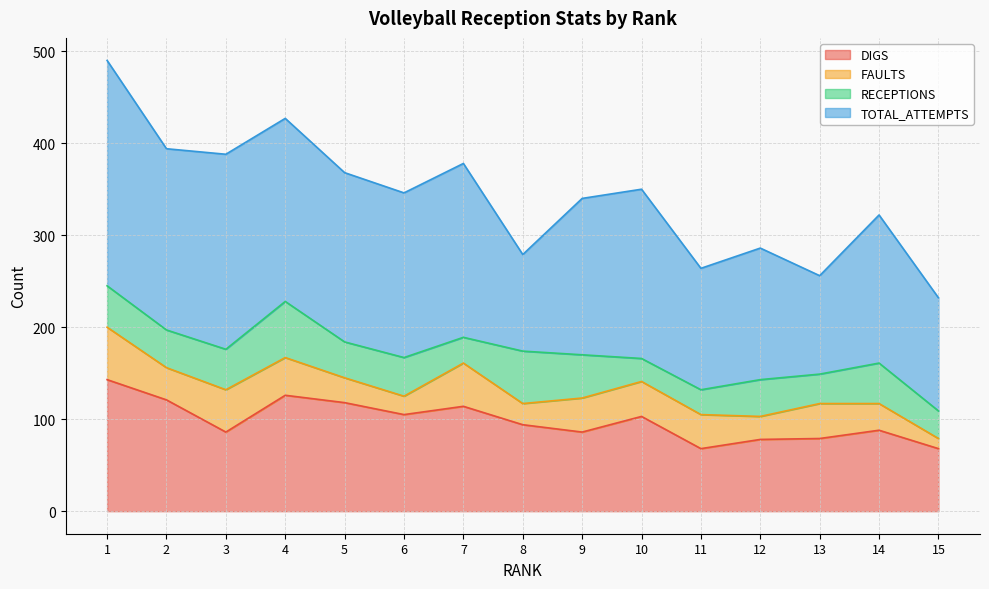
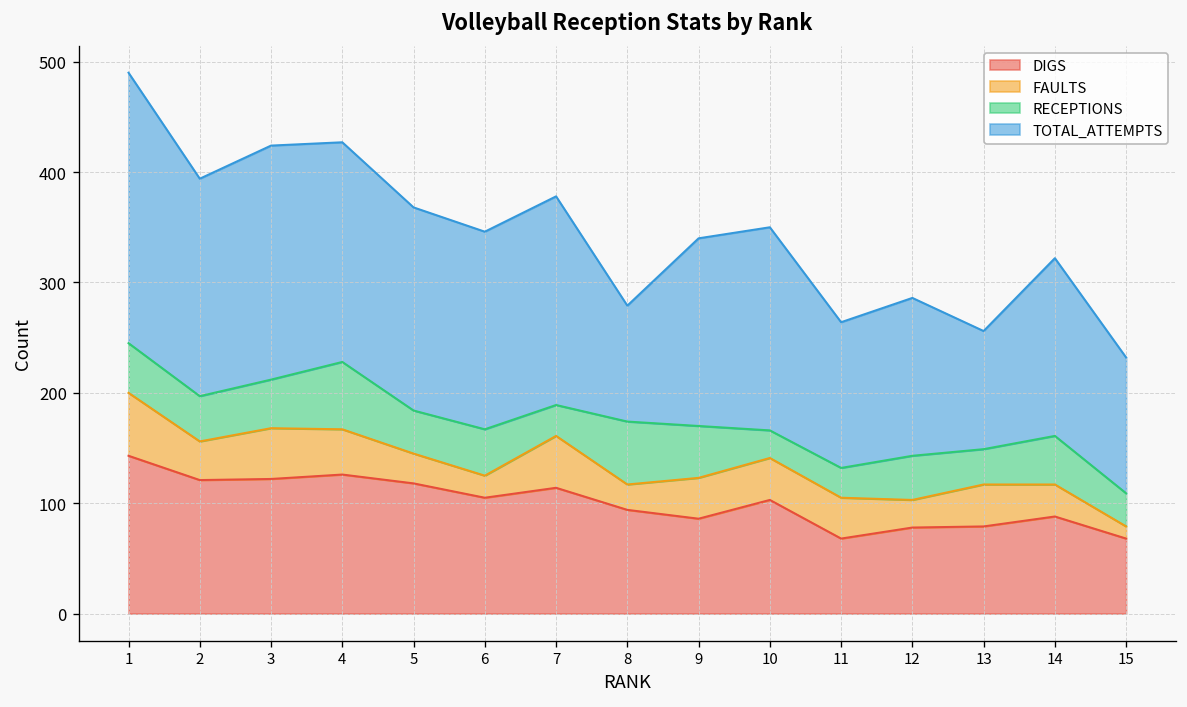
DIGS, 3: 90 -> 120
